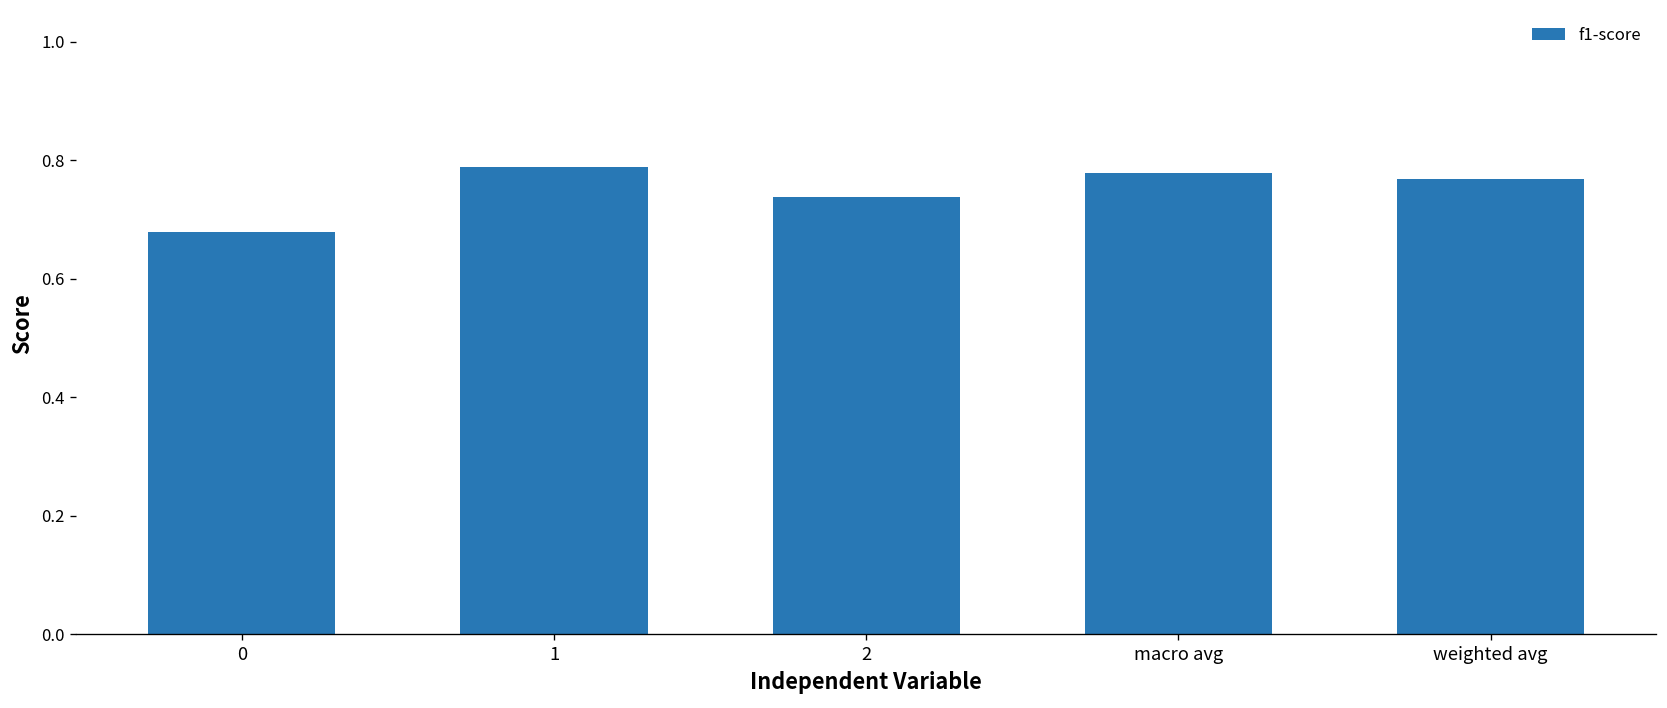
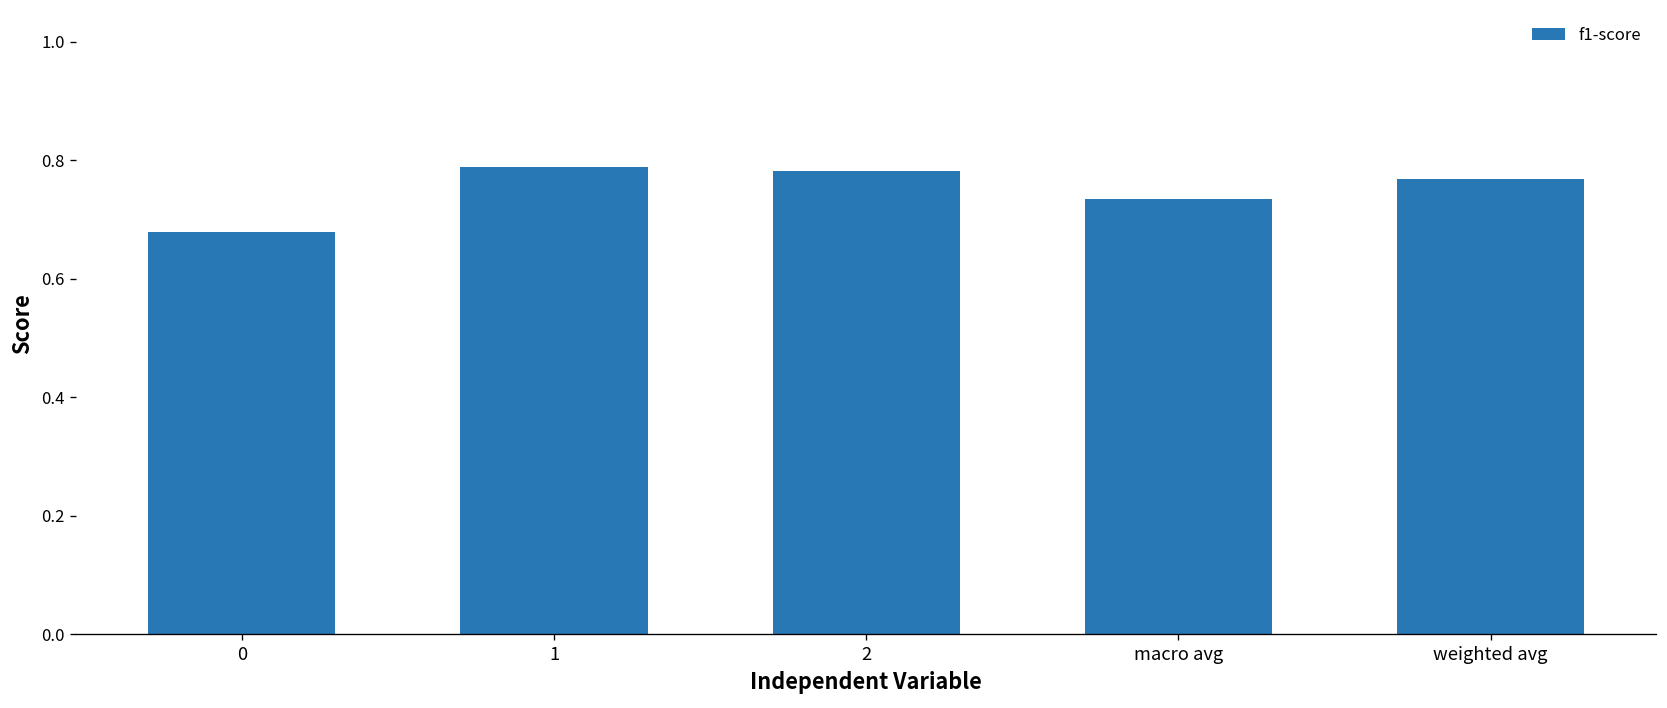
2: 0.74 -> 0.78
macro avg: 0.78 -> 0.73
